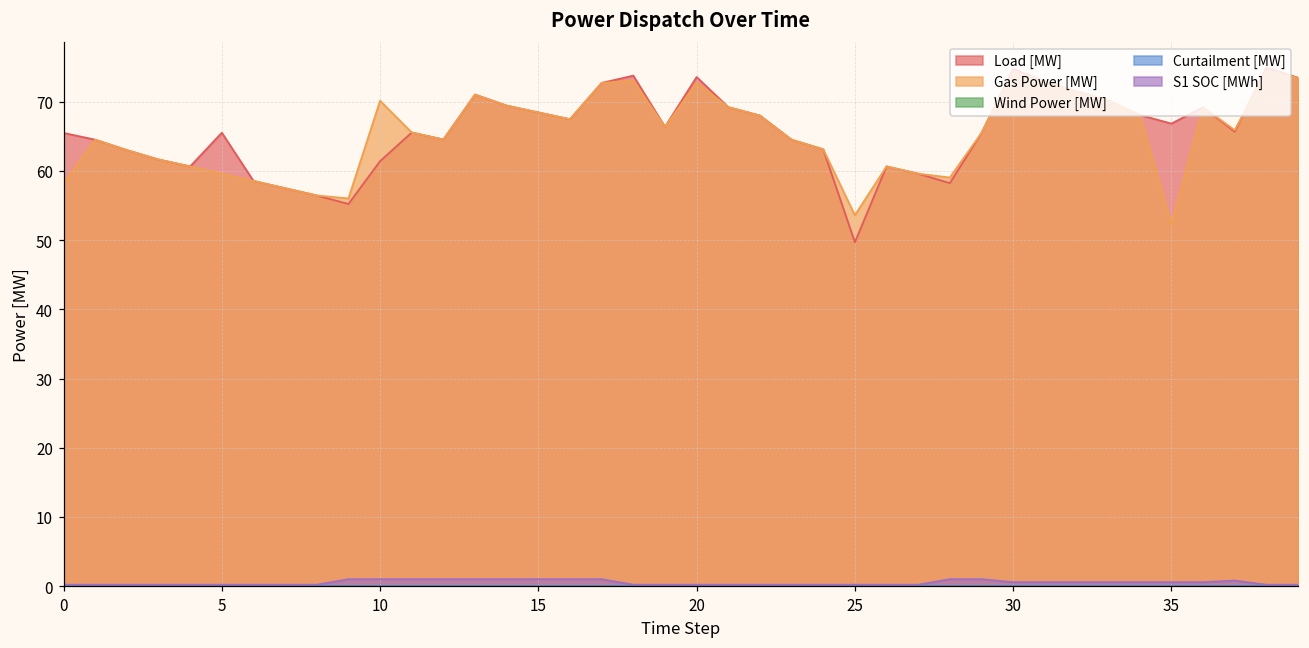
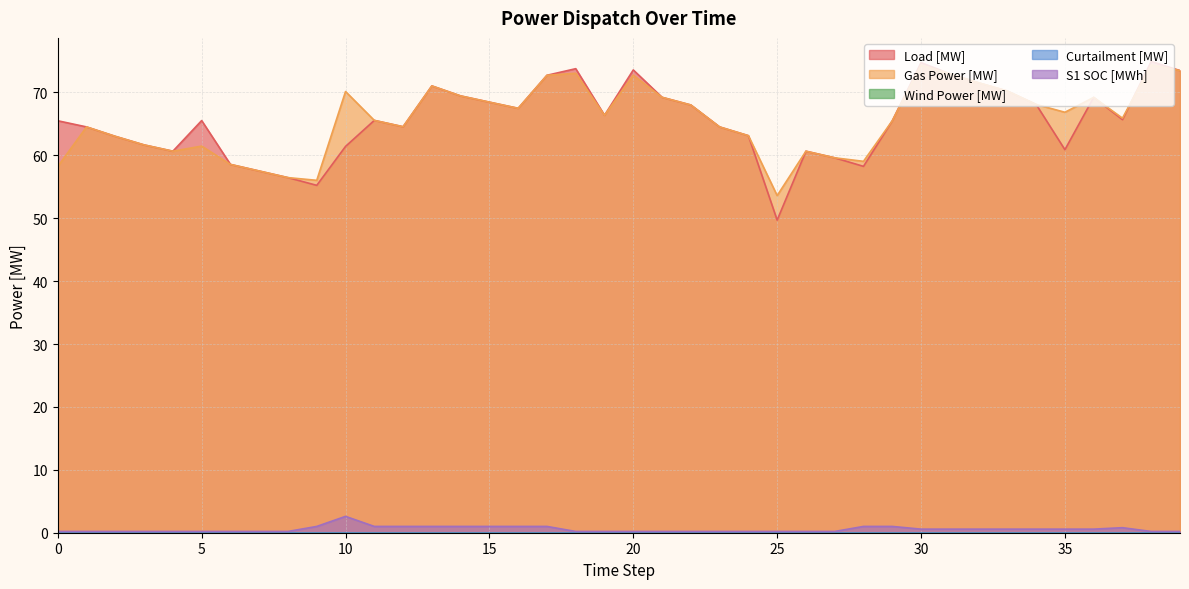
Gas Power [MW], 5: 60 -> 61
S1 SOC [MWh], 10: 1 -> 3
Load [MW], 35: 67 -> 61
Gas Power [MW], 35: 52 -> 67
